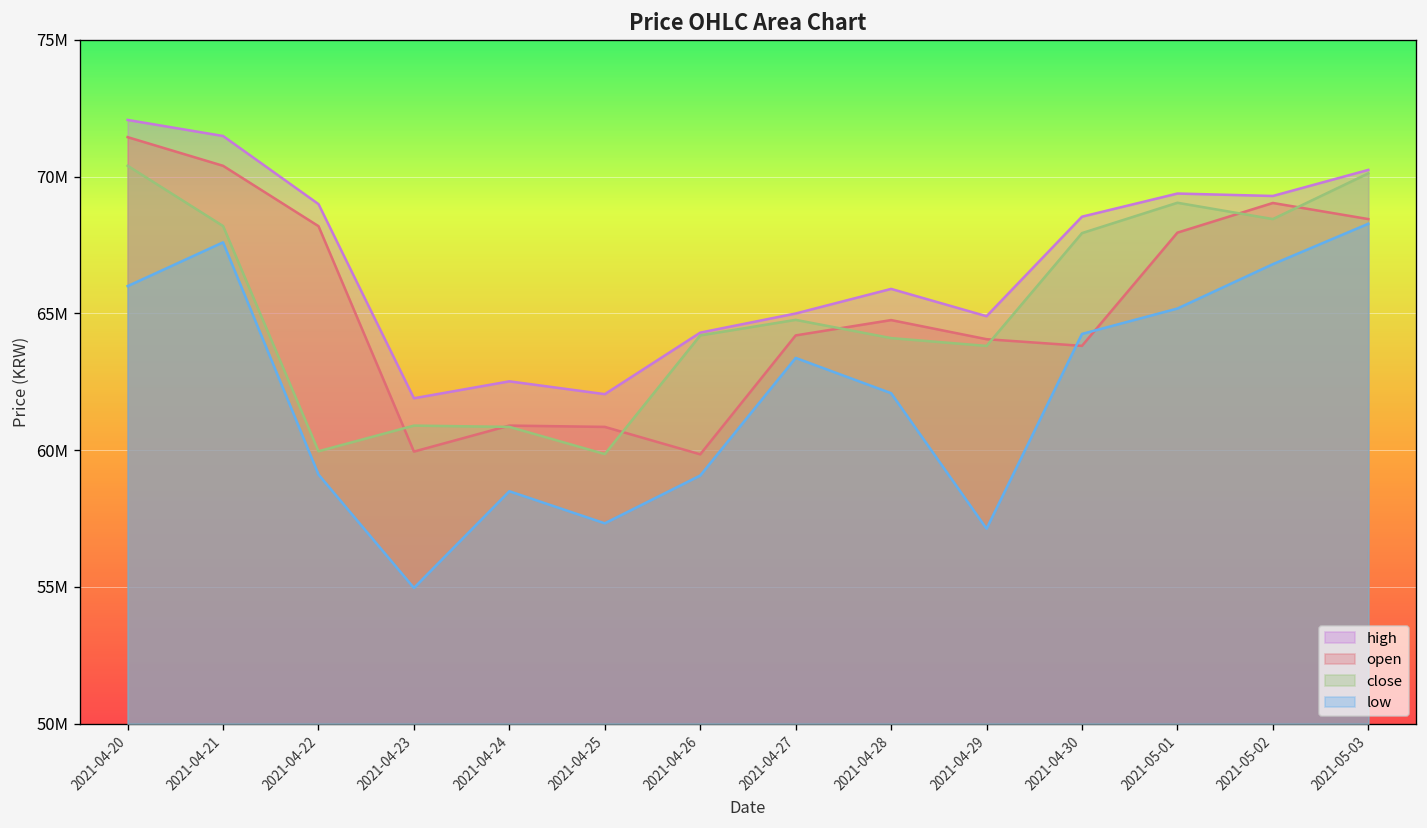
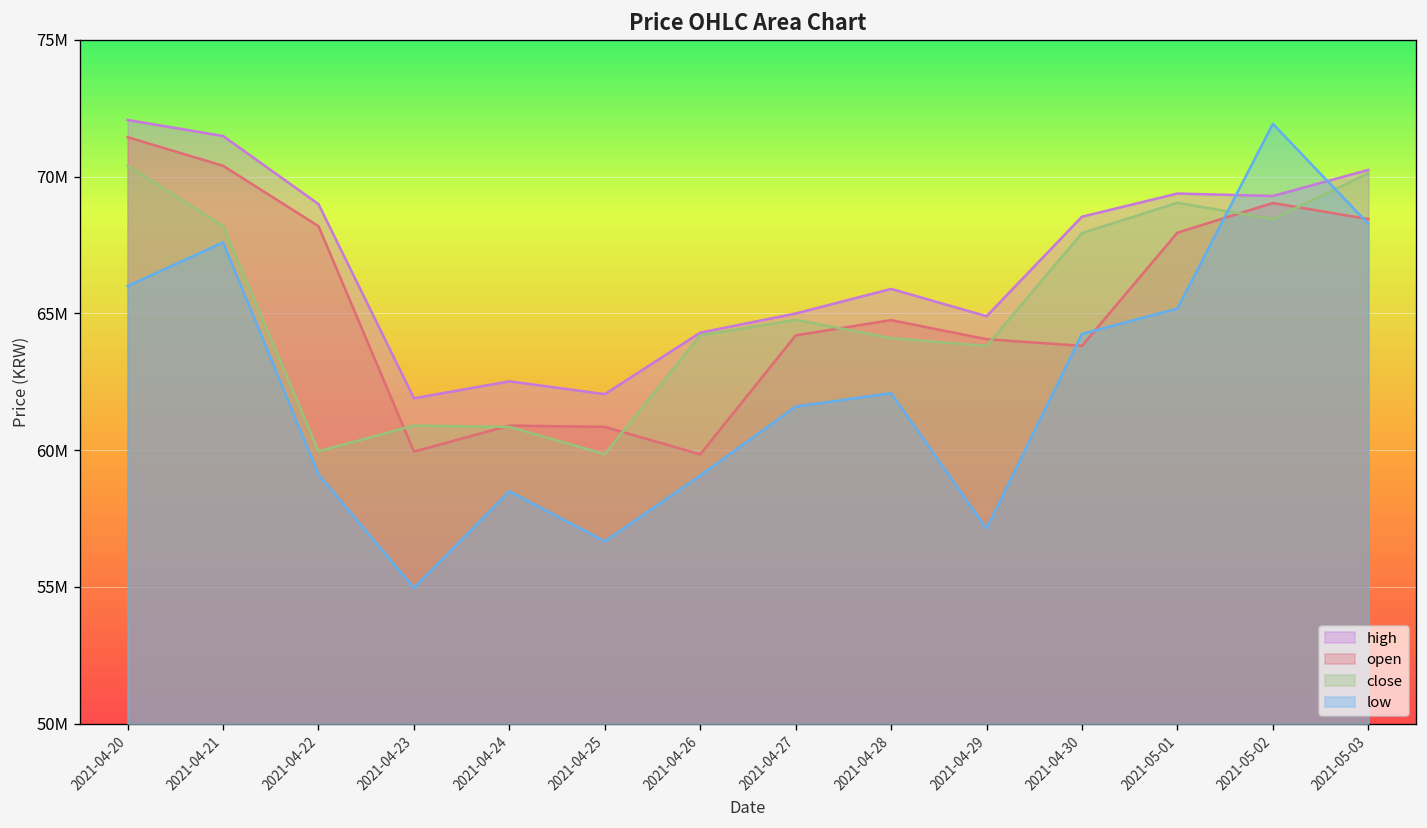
low, 2021-04-25: 57300000 -> 56700000
low, 2021-04-27: 63400000 -> 61600000
low, 2021-05-02: 66800000 -> 71900000
